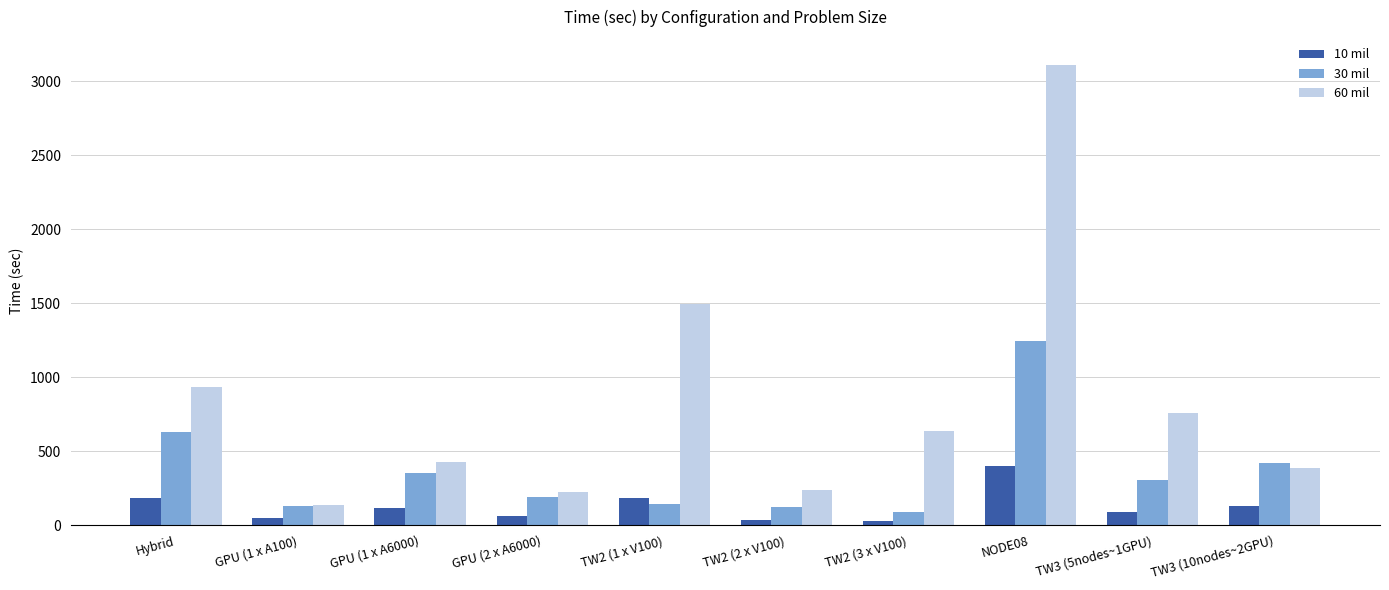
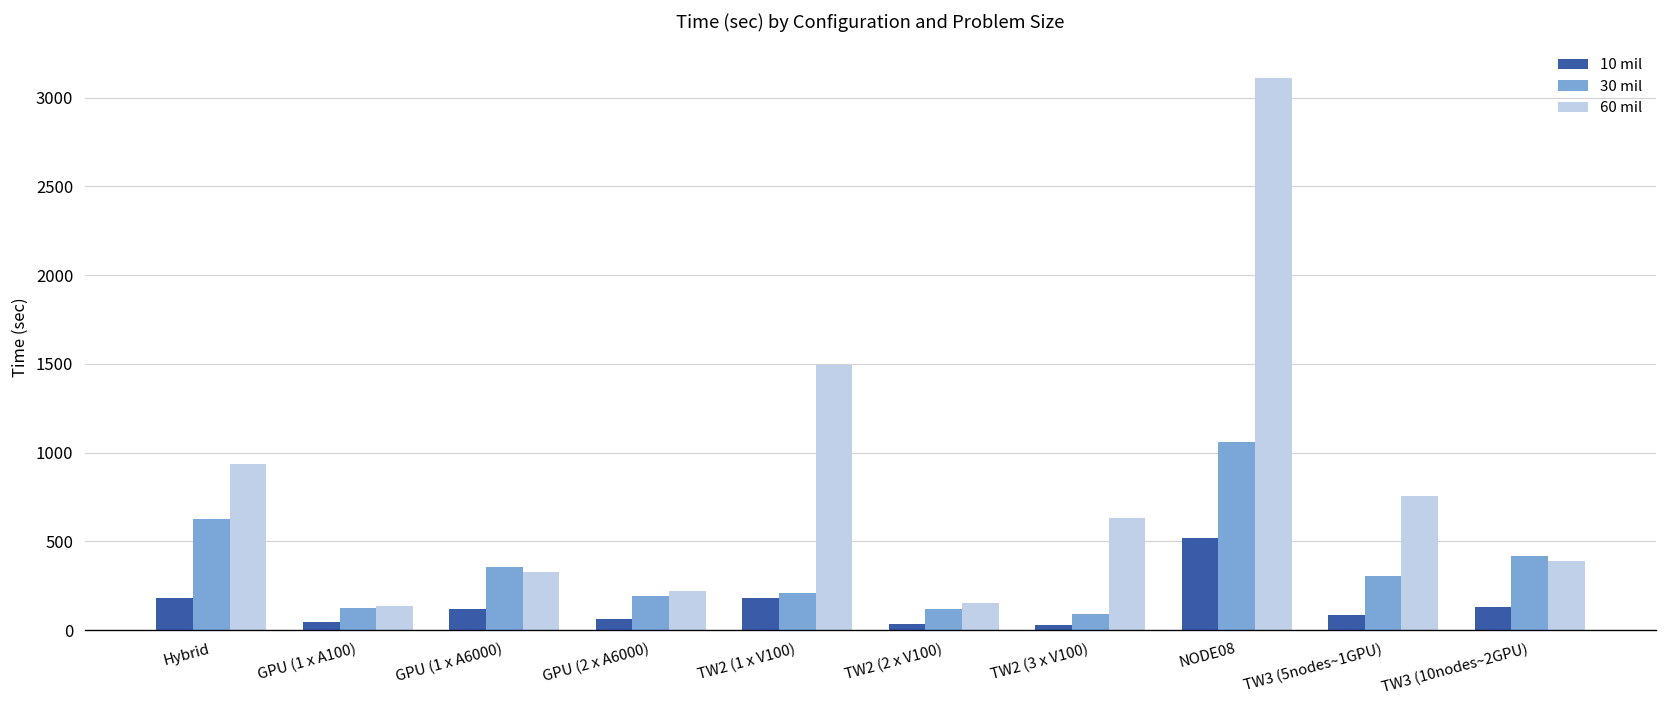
60 mil, GPU (1 x A6000): 430 -> 330
30 mil, TW2 (1 x V100): 140 -> 210
60 mil, TW2 (2 x V100): 240 -> 150
10 mil, NODE08: 400 -> 520
30 mil, NODE08: 1240 -> 1060
